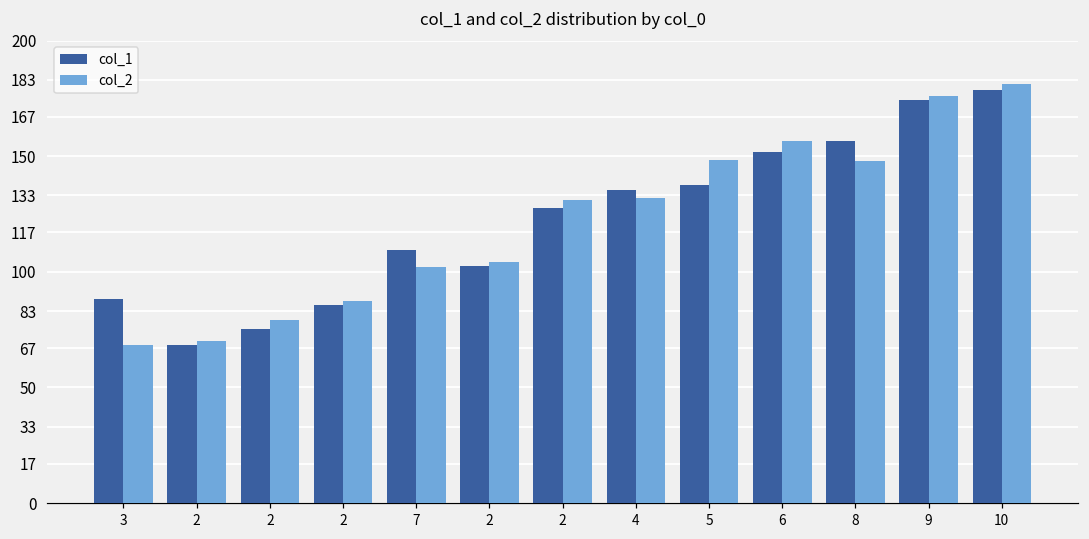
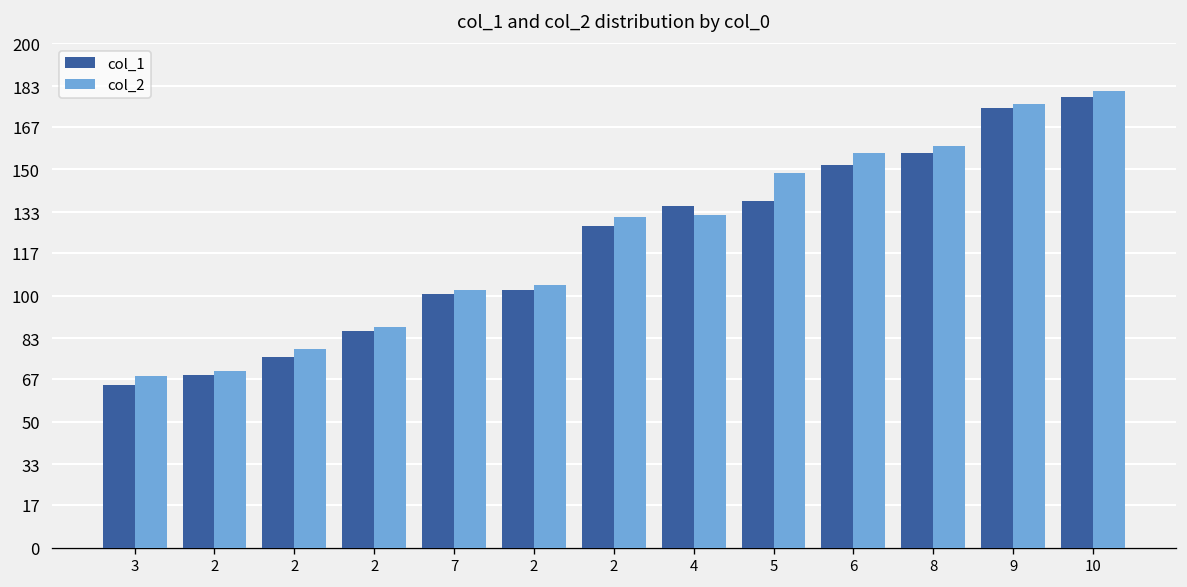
col_1, 3: 88 -> 65
col_1, 7: 110 -> 101
col_2, 8: 148 -> 159
